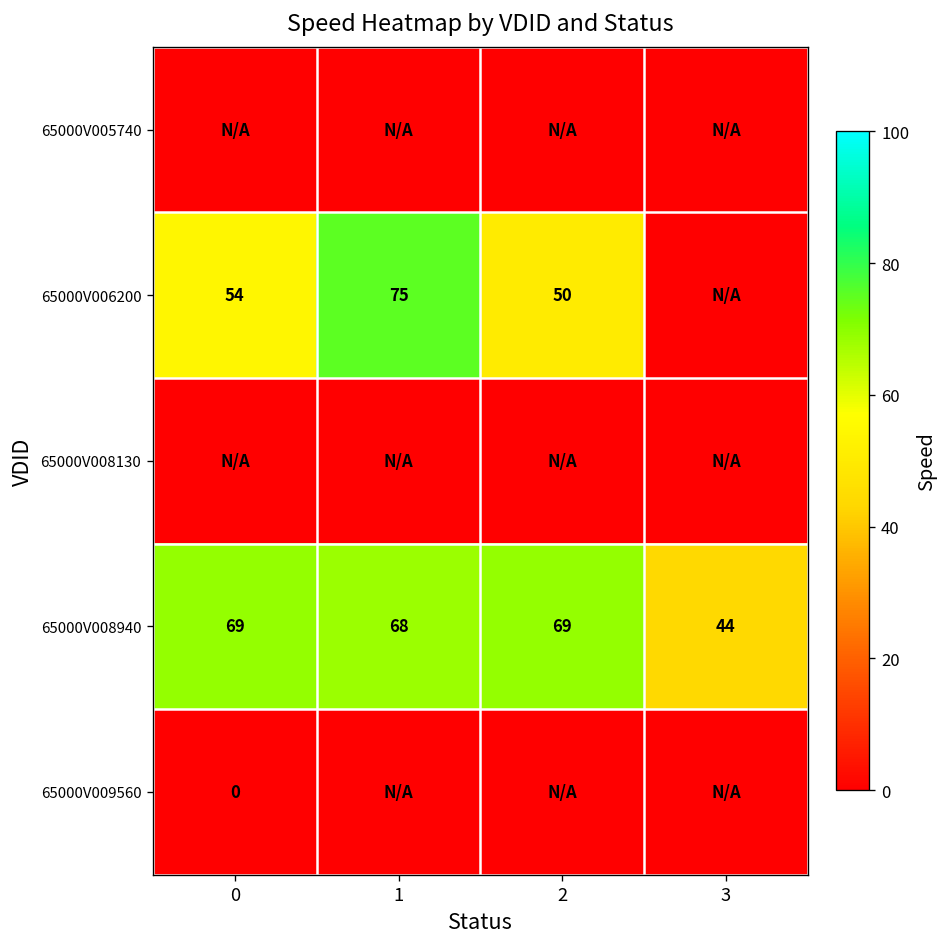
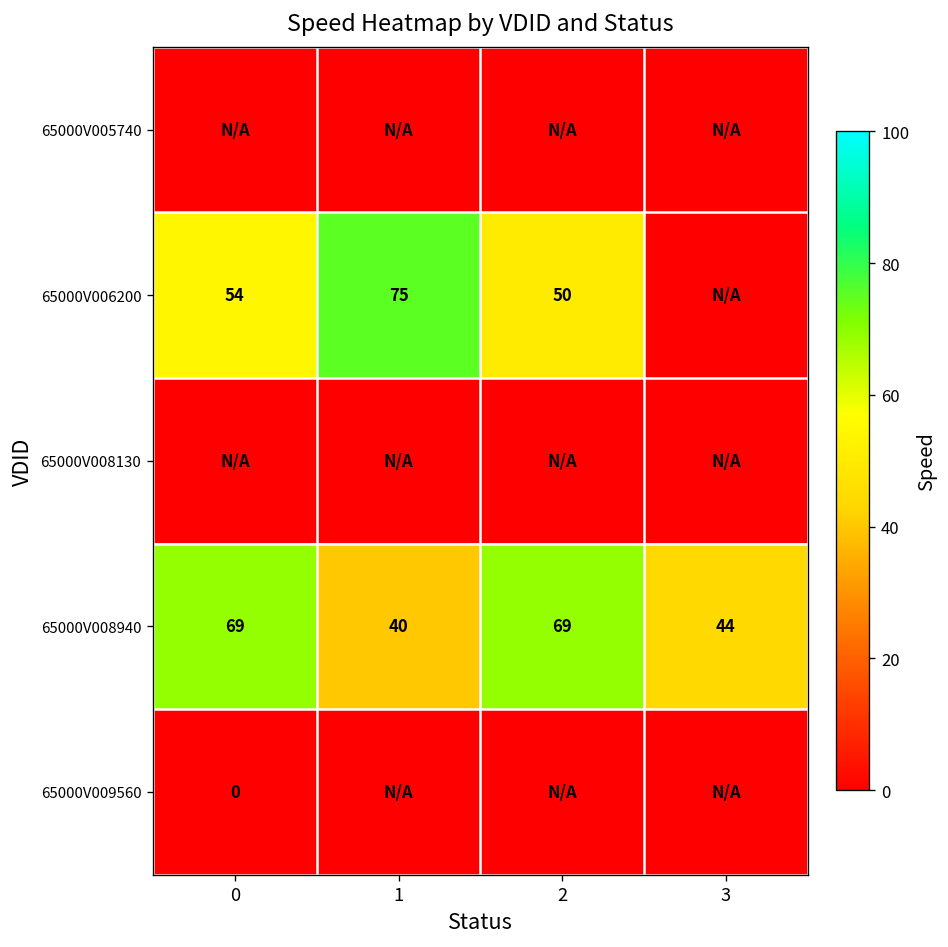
65000V008940, 1: 68 -> 40
